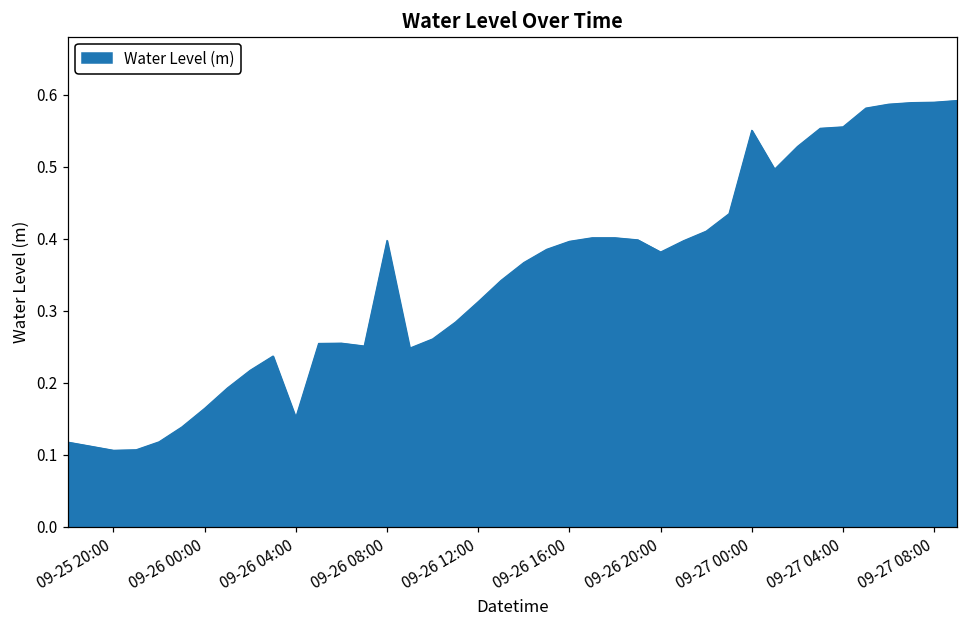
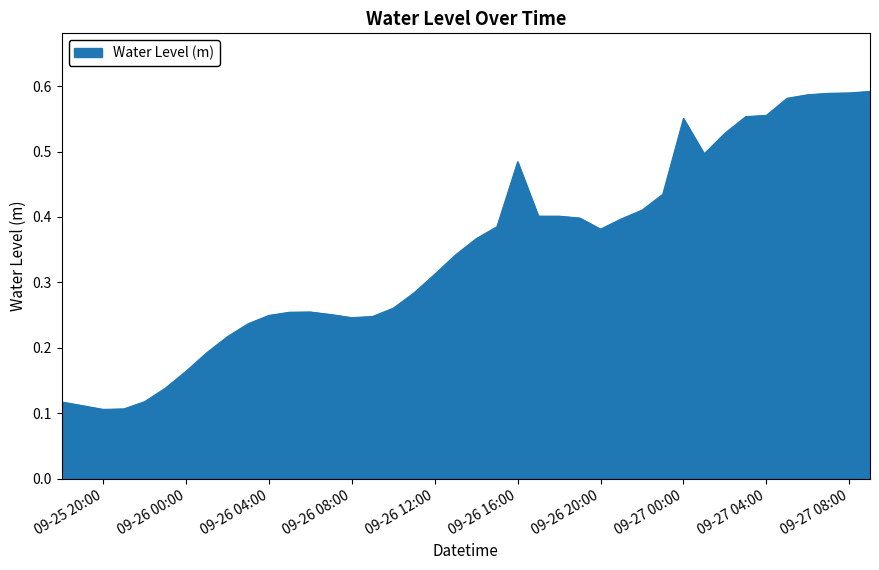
09-26 04:00: 0.15 -> 0.25
09-26 08:00: 0.40 -> 0.25
09-26 16:00: 0.40 -> 0.48
